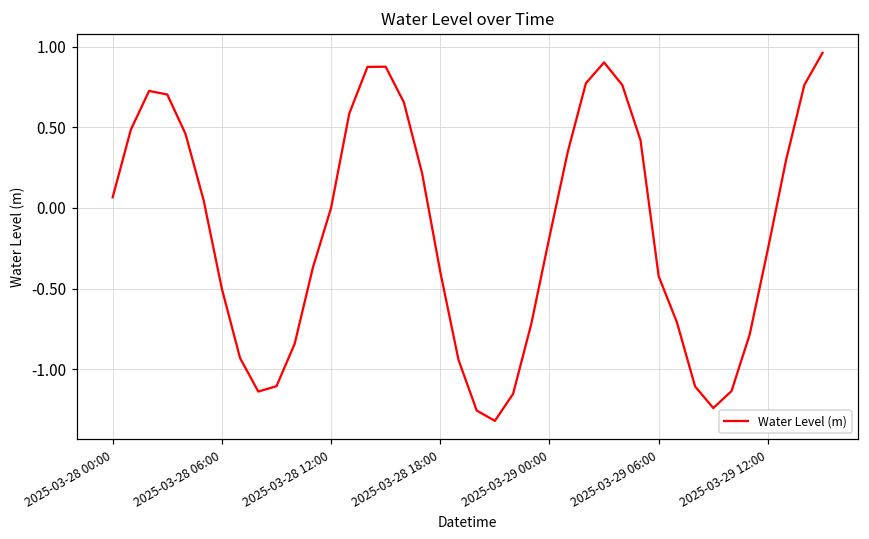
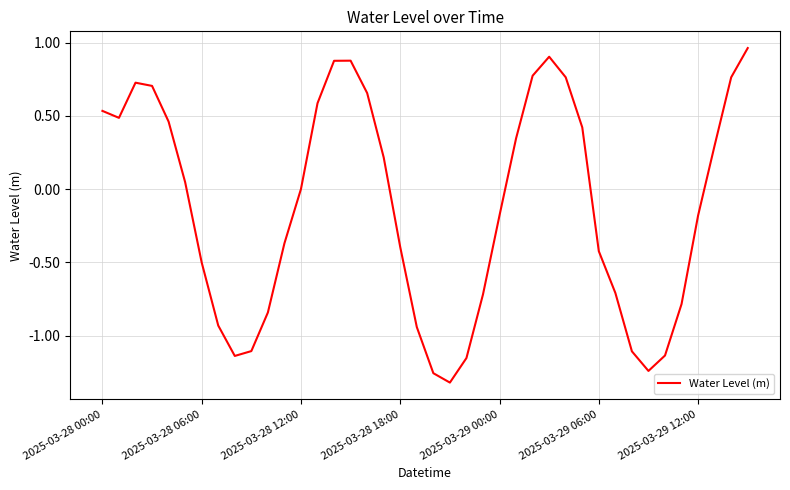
2025-03-28 00:00: 0.07 -> 0.53
2025-03-29 12:00: -0.26 -> -0.18
